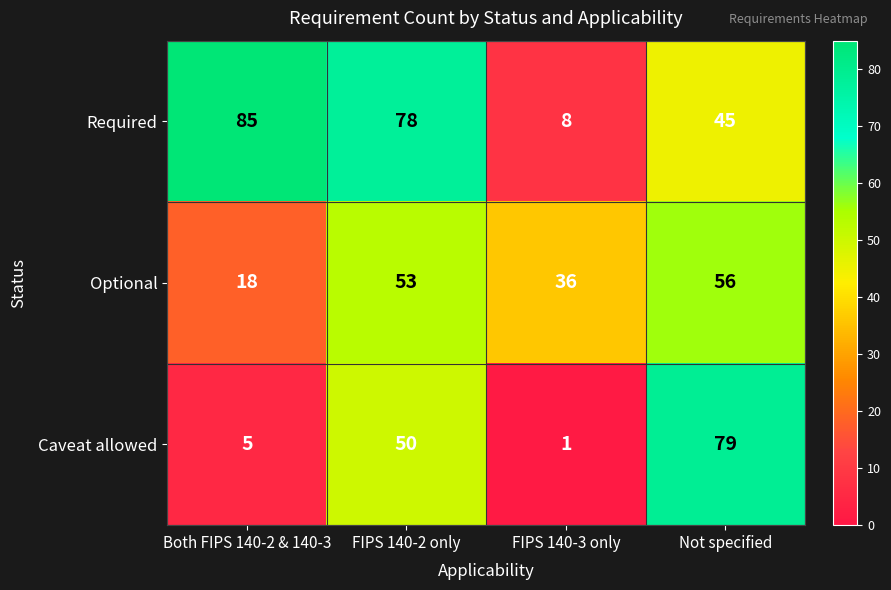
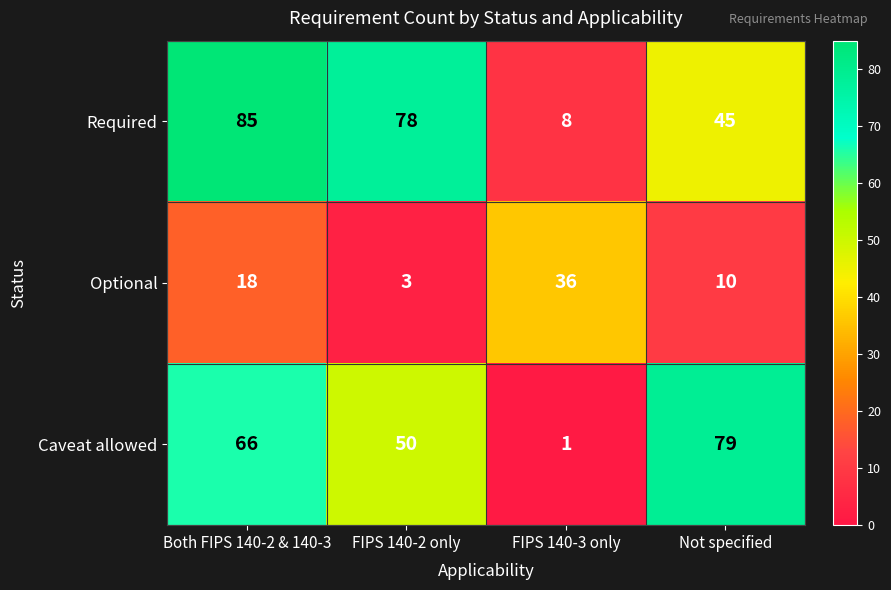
Optional, FIPS 140-2 only: 53 -> 3
Optional, Not specified: 56 -> 10
Caveat allowed, Both FIPS 140-2 & 140-3: 5 -> 66
